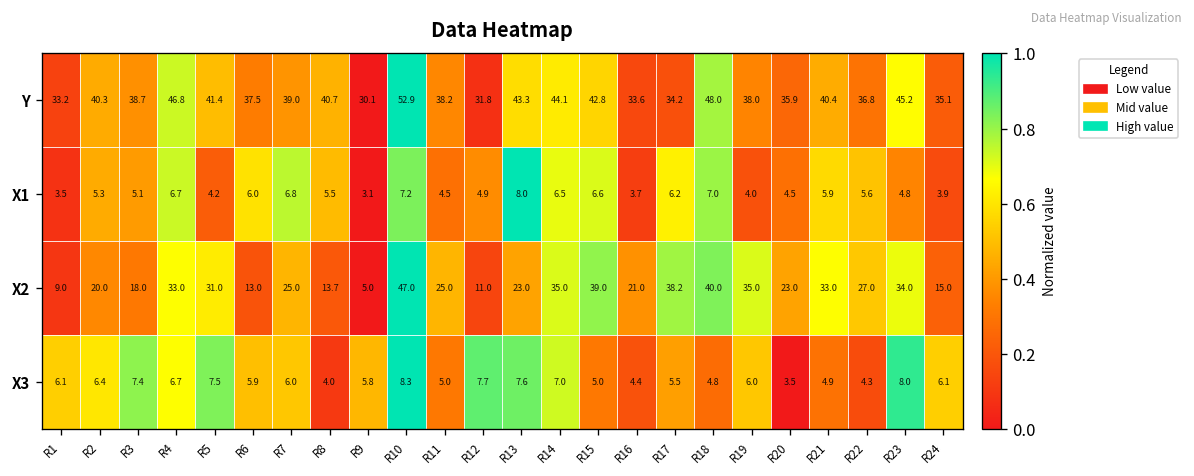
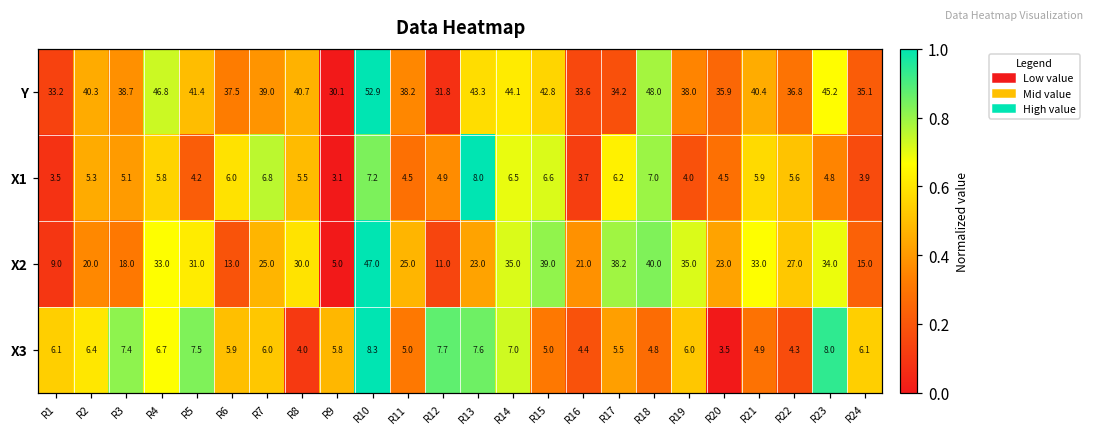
X1, R4: 6.7 -> 5.8
X2, R8: 13.7 -> 30.0
